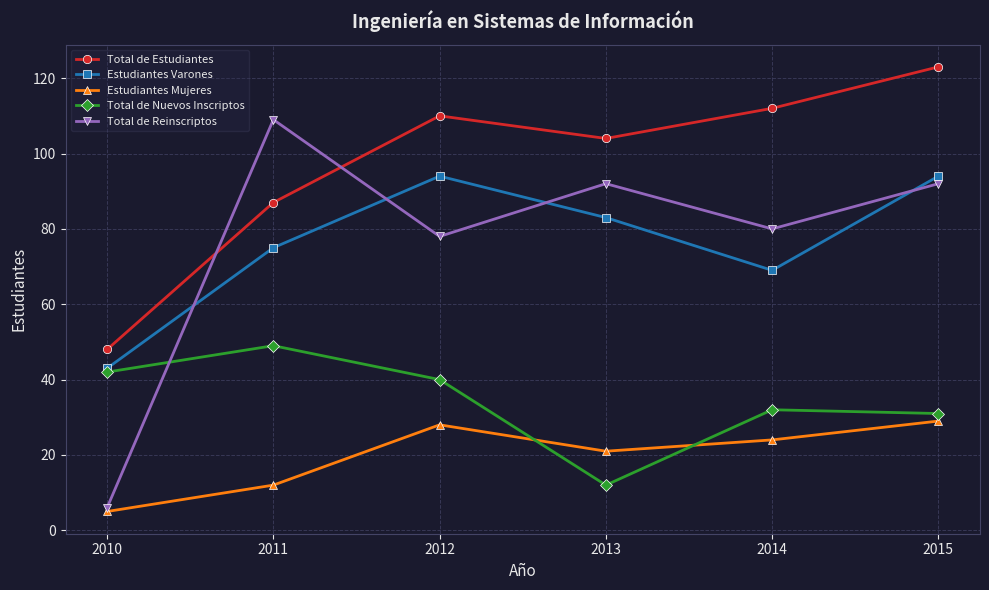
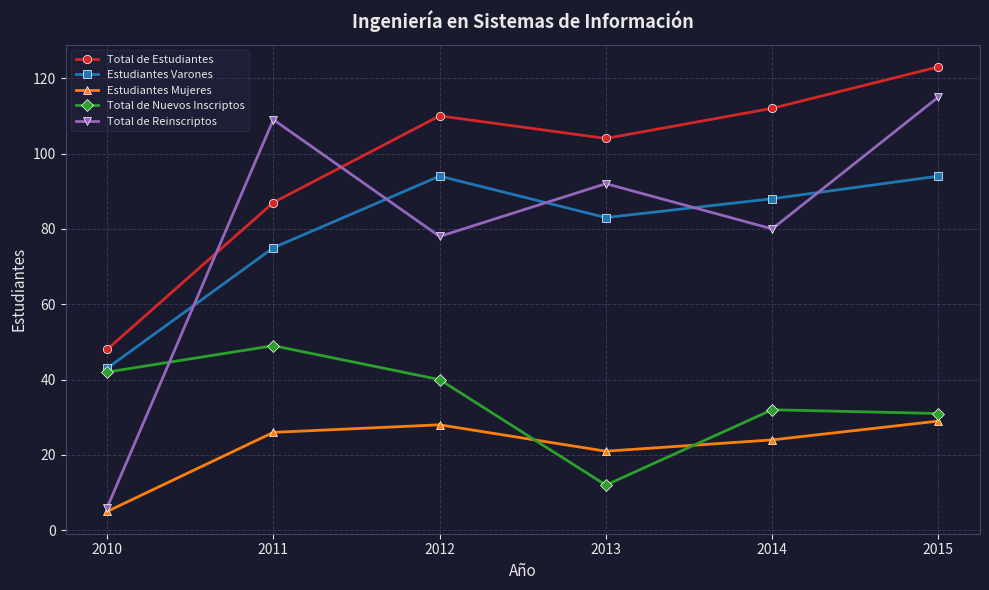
Estudiantes Mujeres, 2011: 12 -> 26
Estudiantes Varones, 2014: 69 -> 88
Total de Reinscriptos, 2015: 92 -> 115
